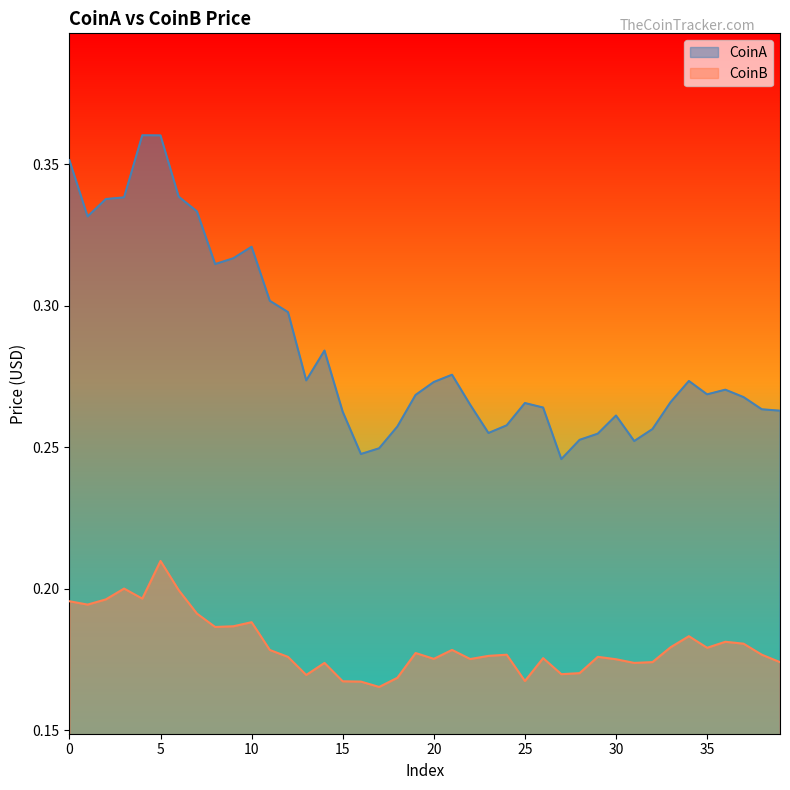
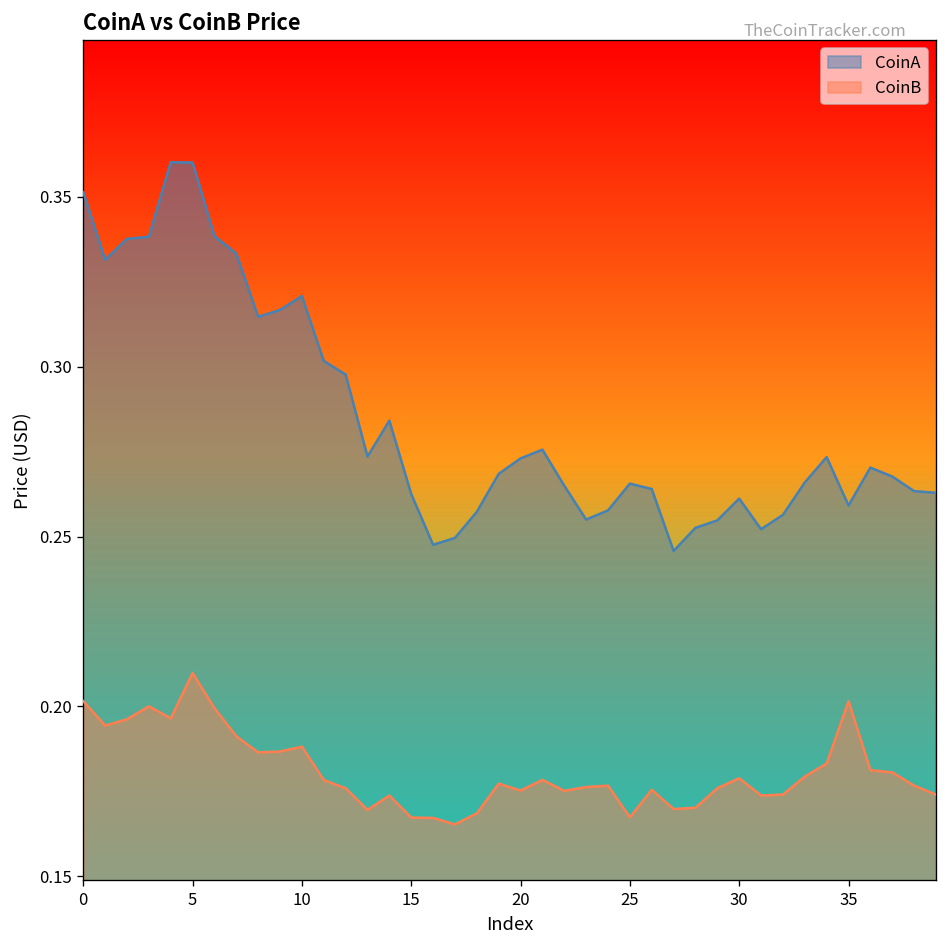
CoinB, 0: 0.196 -> 0.202
CoinB, 30: 0.175 -> 0.179
CoinA, 35: 0.269 -> 0.259
CoinB, 35: 0.179 -> 0.202
